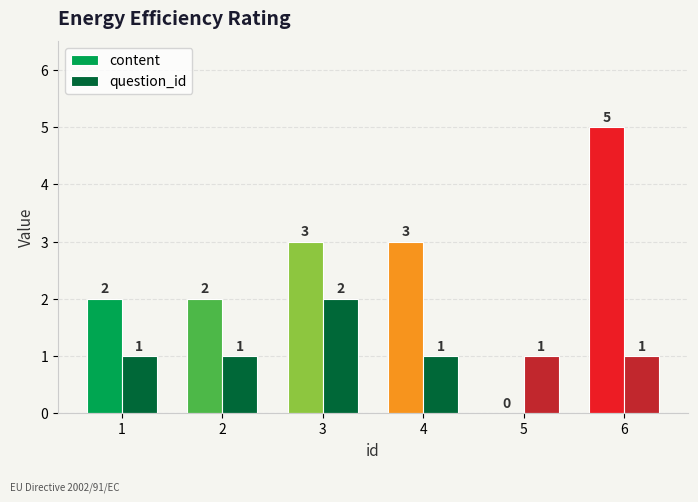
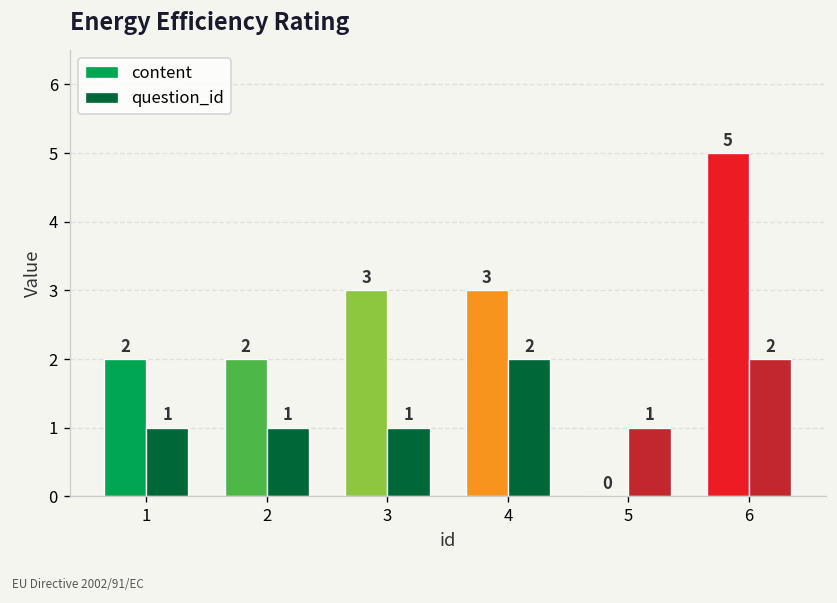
question_id, 3: 2 -> 1
question_id, 4: 1 -> 2
question_id, 6: 1 -> 2
